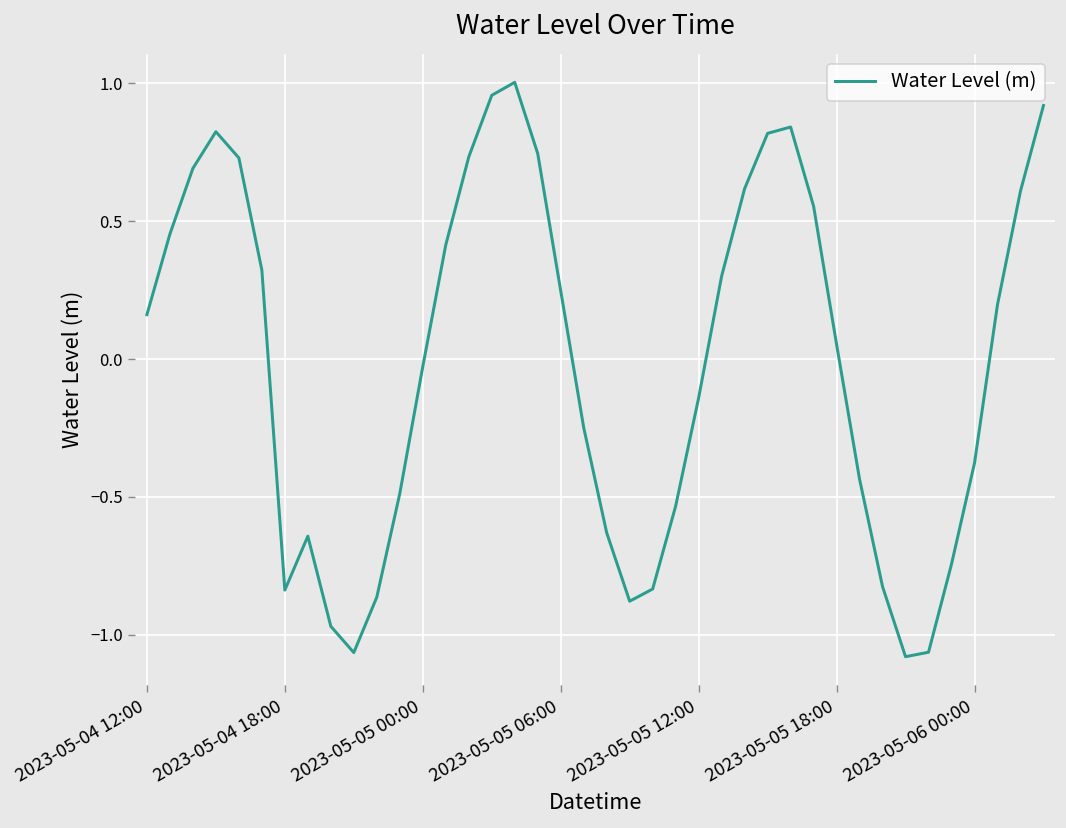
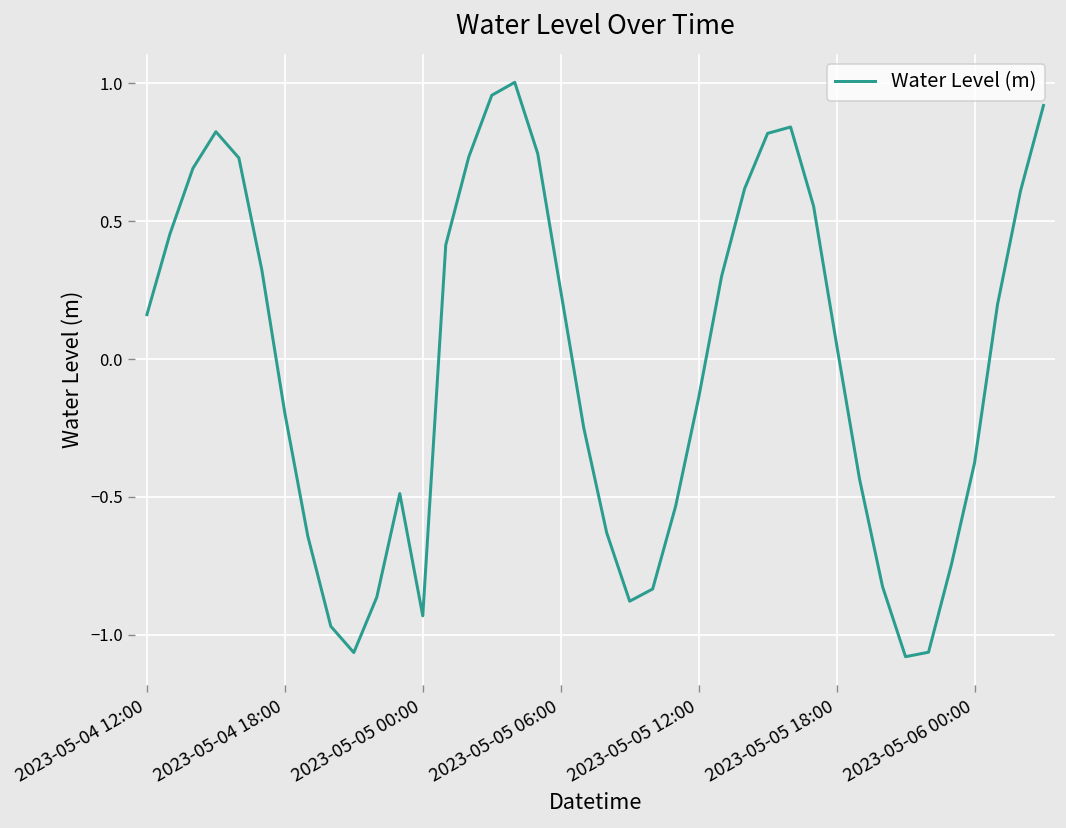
2023-05-04 18:00: -0.84 -> -0.20
2023-05-05 00:00: -0.03 -> -0.93
